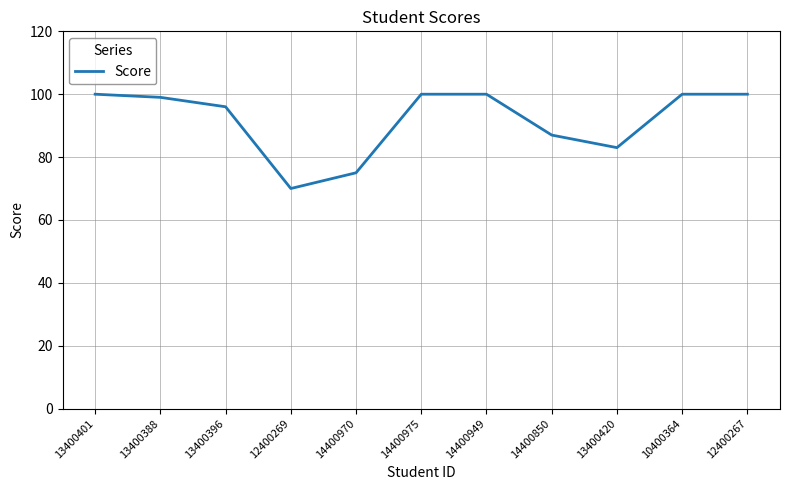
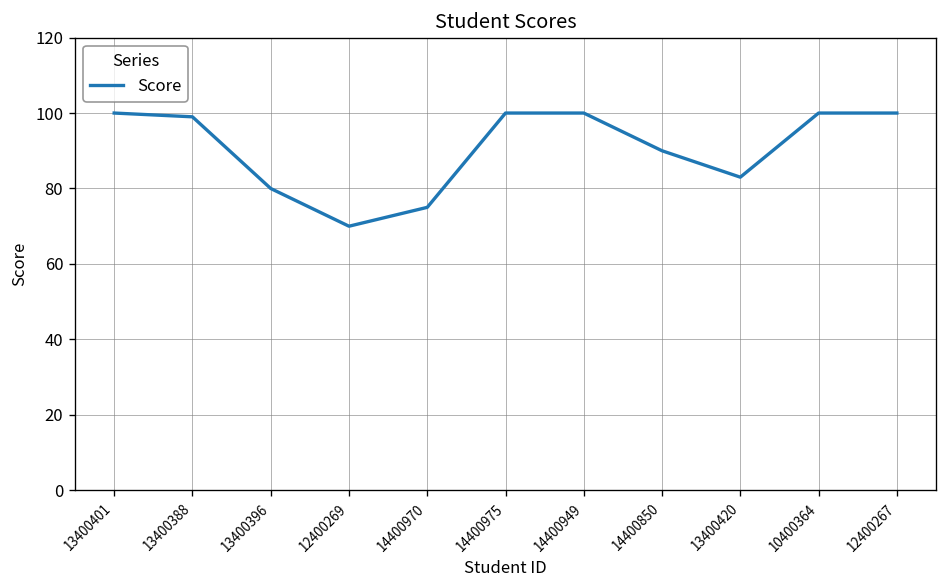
13400396: 96 -> 80
14400850: 87 -> 90
